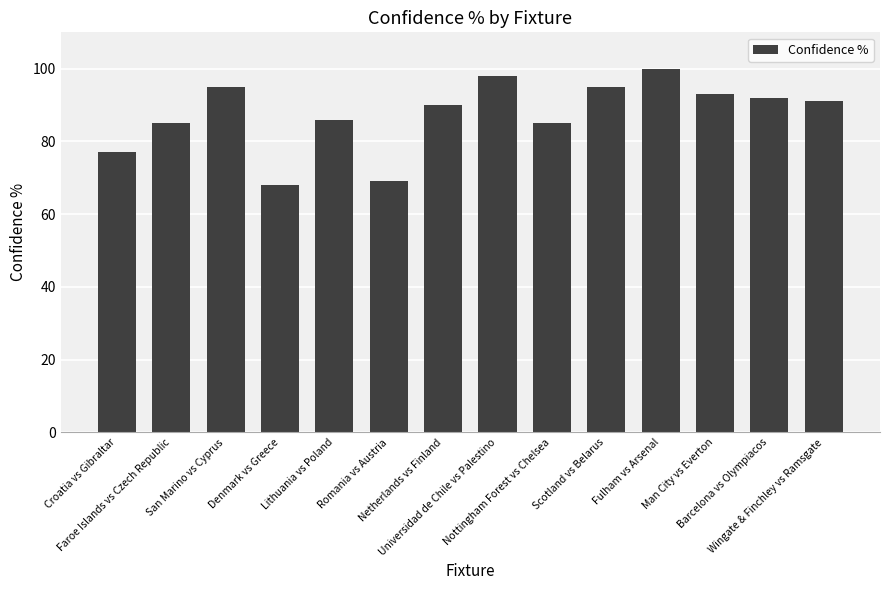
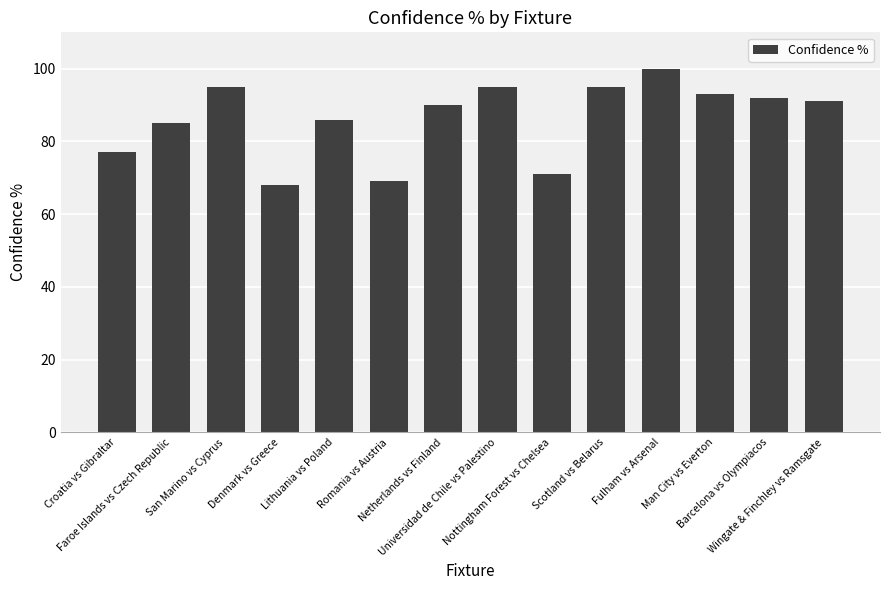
Universidad de Chile vs Palestino: 98 -> 95
Nottingham Forest vs Chelsea: 85 -> 71
